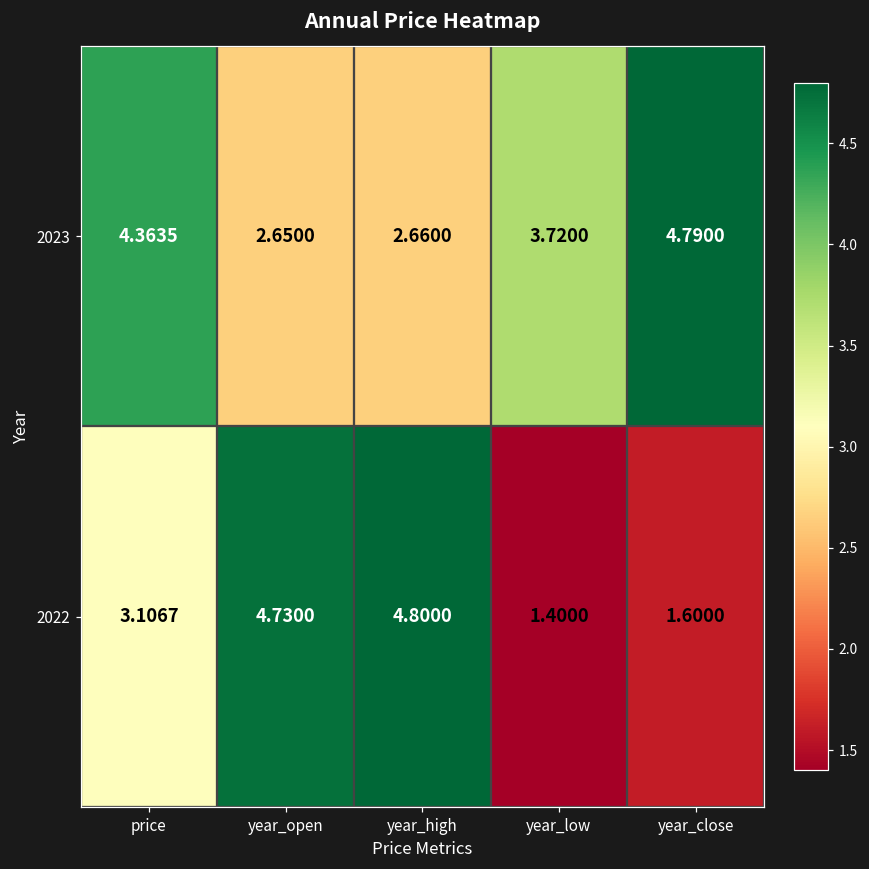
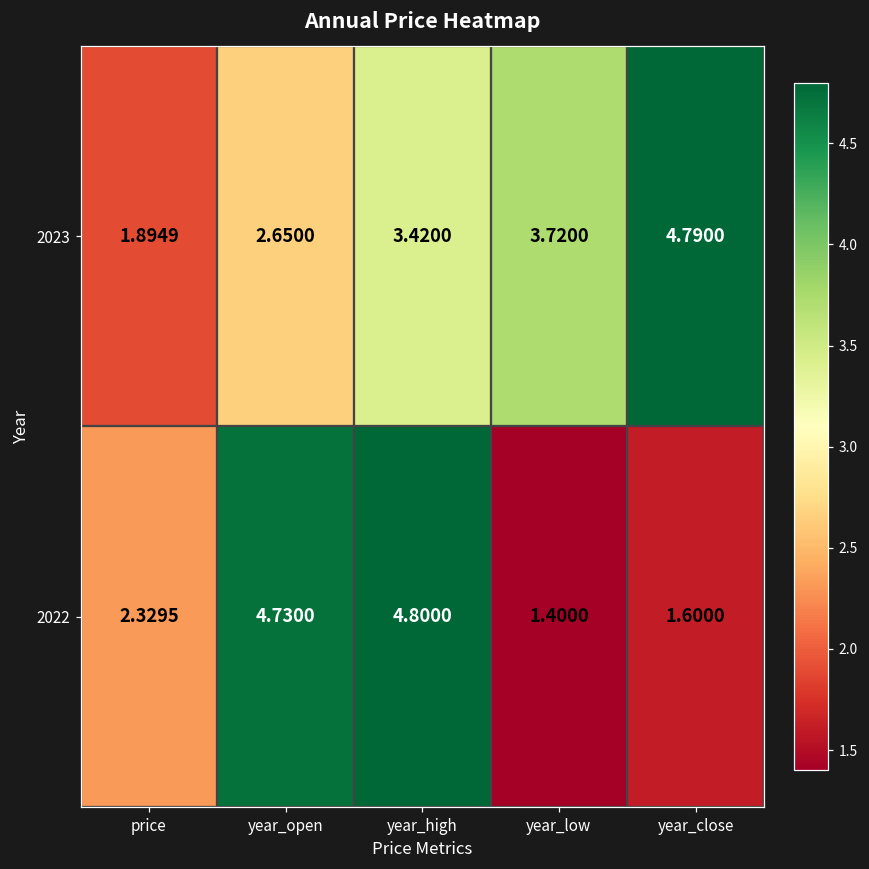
2023, price: 4.3635 -> 1.8949
2023, year_high: 2.6600 -> 3.4200
2022, price: 3.1067 -> 2.3295
